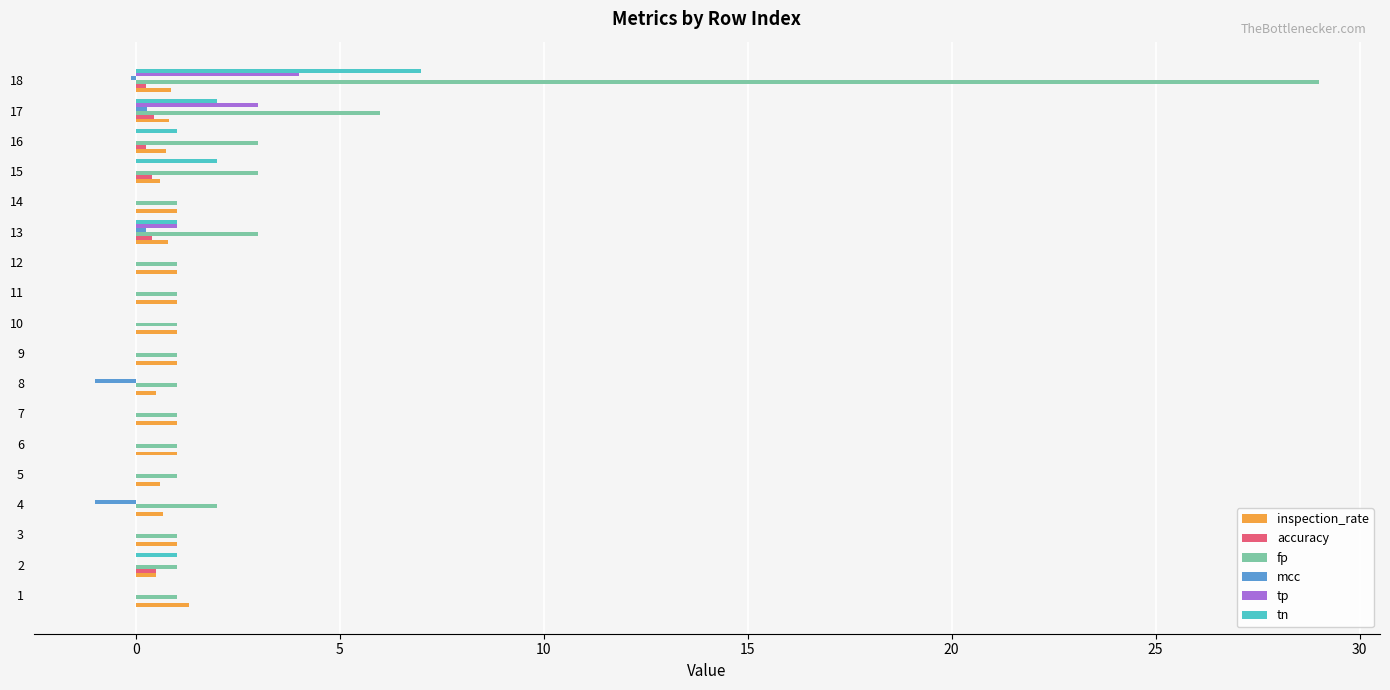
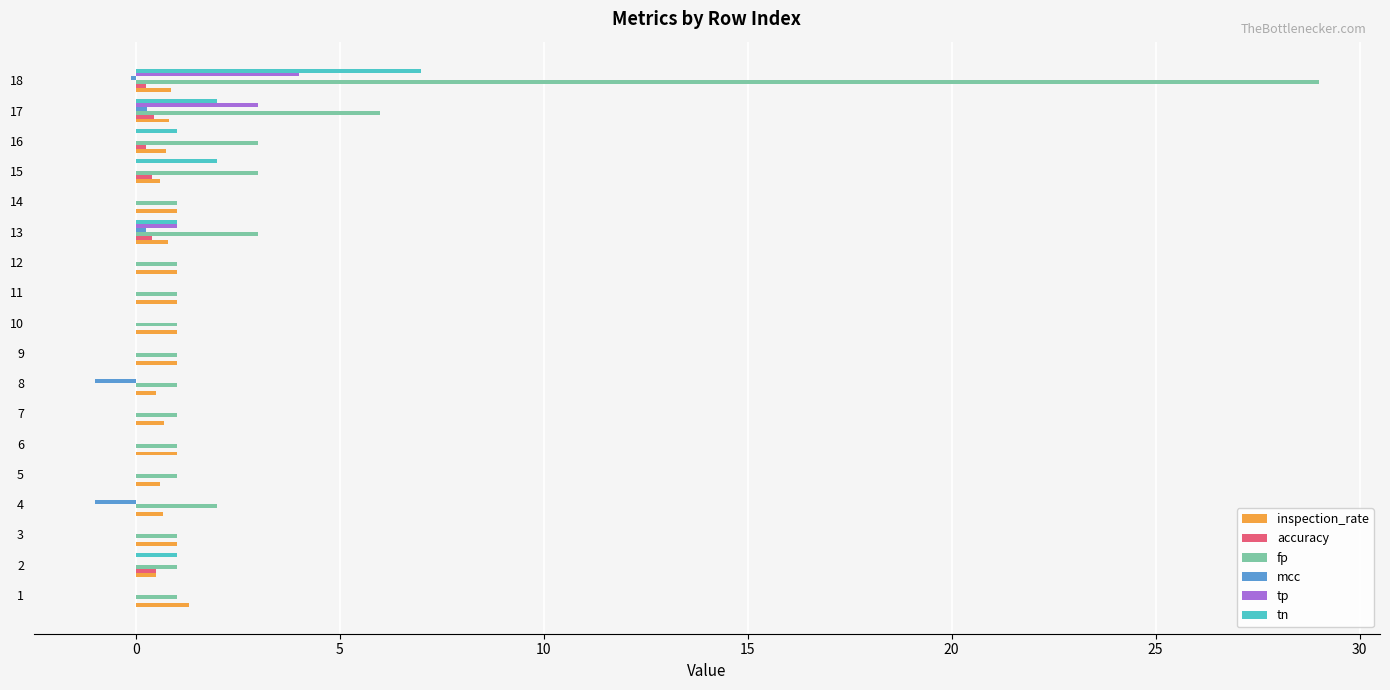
inspection_rate, 7: 1.0 -> 0.7
